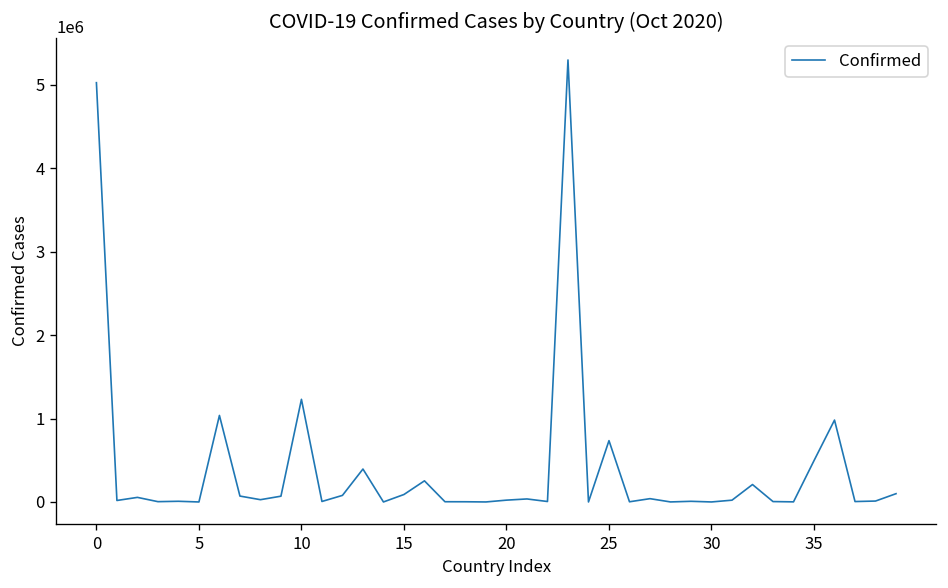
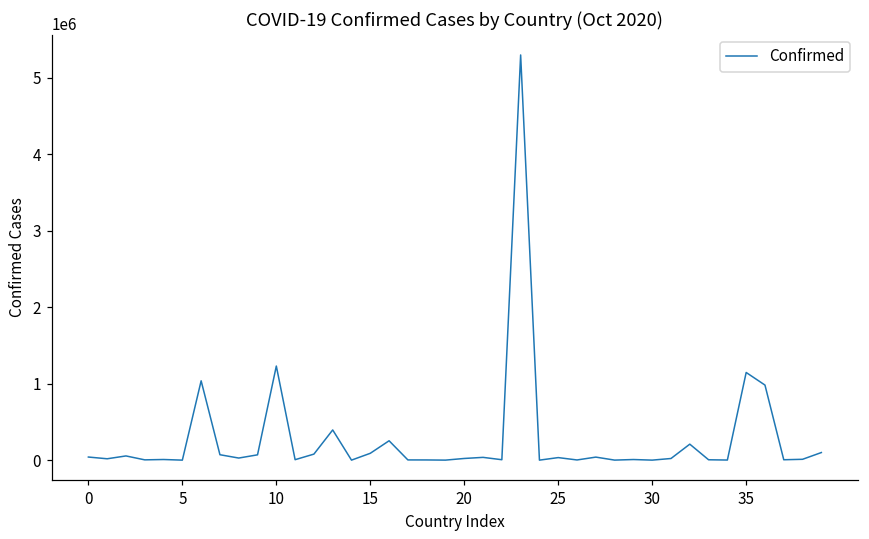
0: 5000000 -> 0
25: 700000 -> 0
35: 500000 -> 1100000
